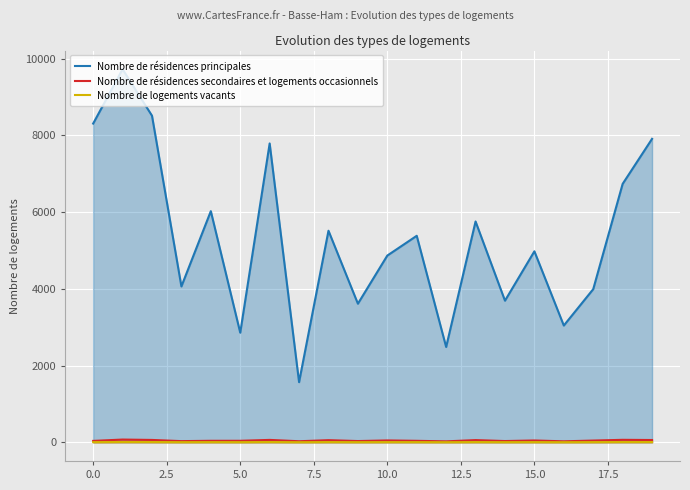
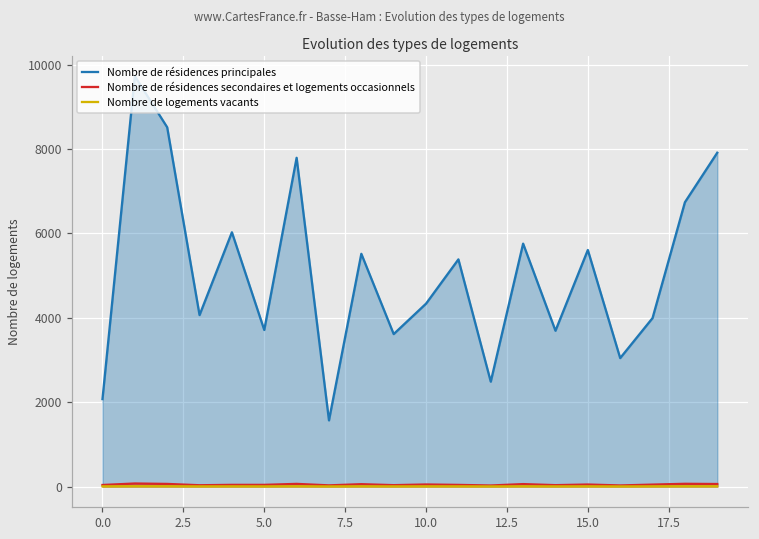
Nombre de résidences principales, 0.0: 8300 -> 2100
Nombre de résidences principales, 5.0: 2900 -> 3700
Nombre de résidences principales, 10.0: 4900 -> 4300
Nombre de résidences principales, 15.0: 5000 -> 5600
